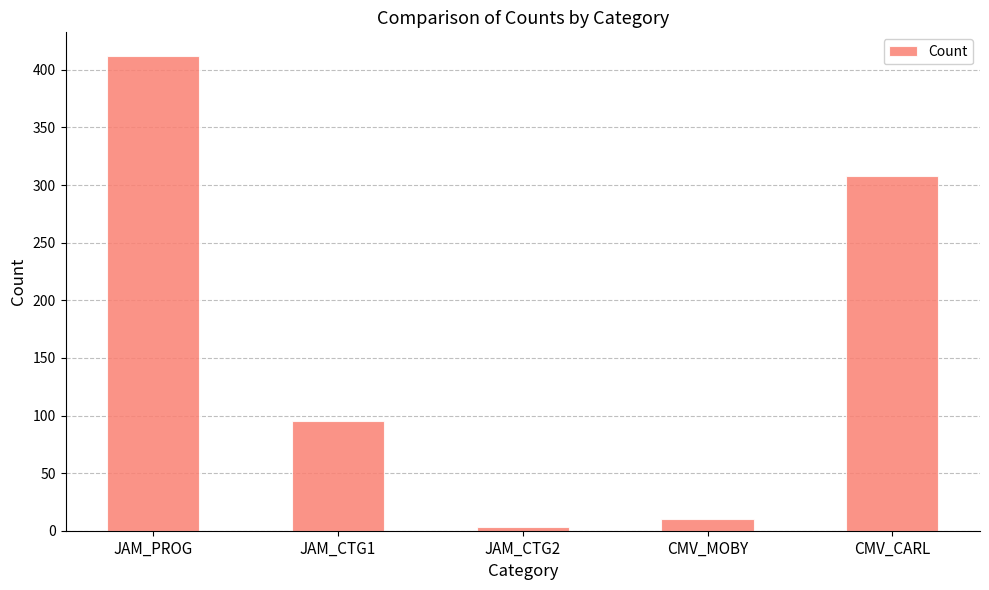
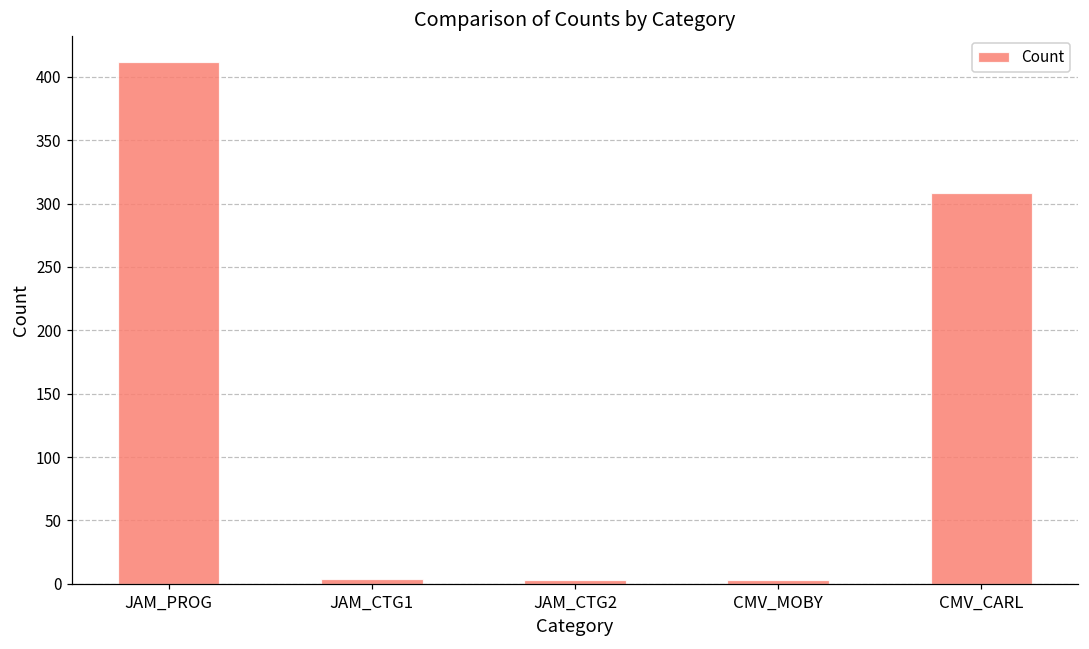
JAM_CTG1: 95 -> 4
CMV_MOBY: 10 -> 3
